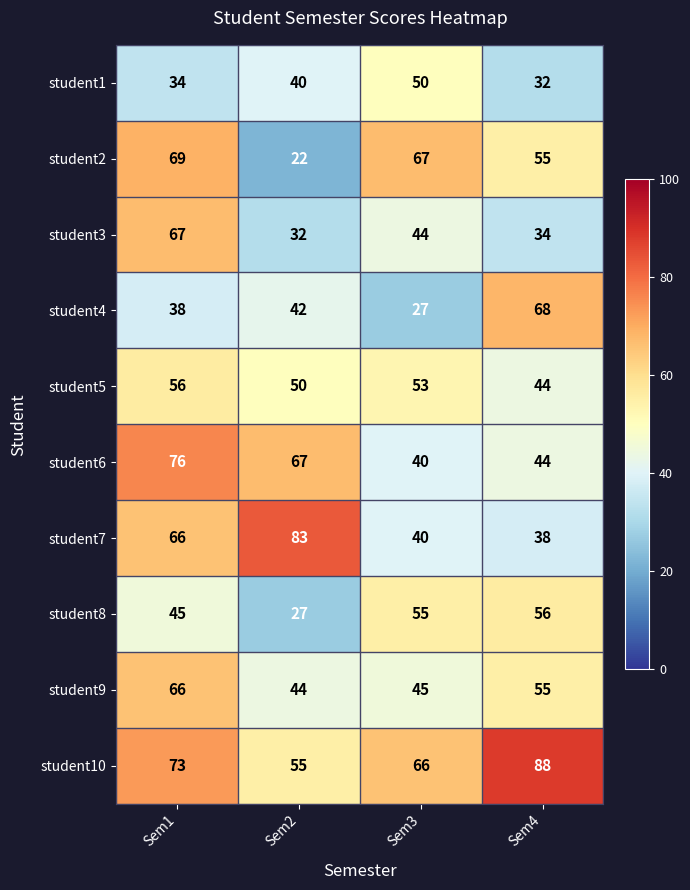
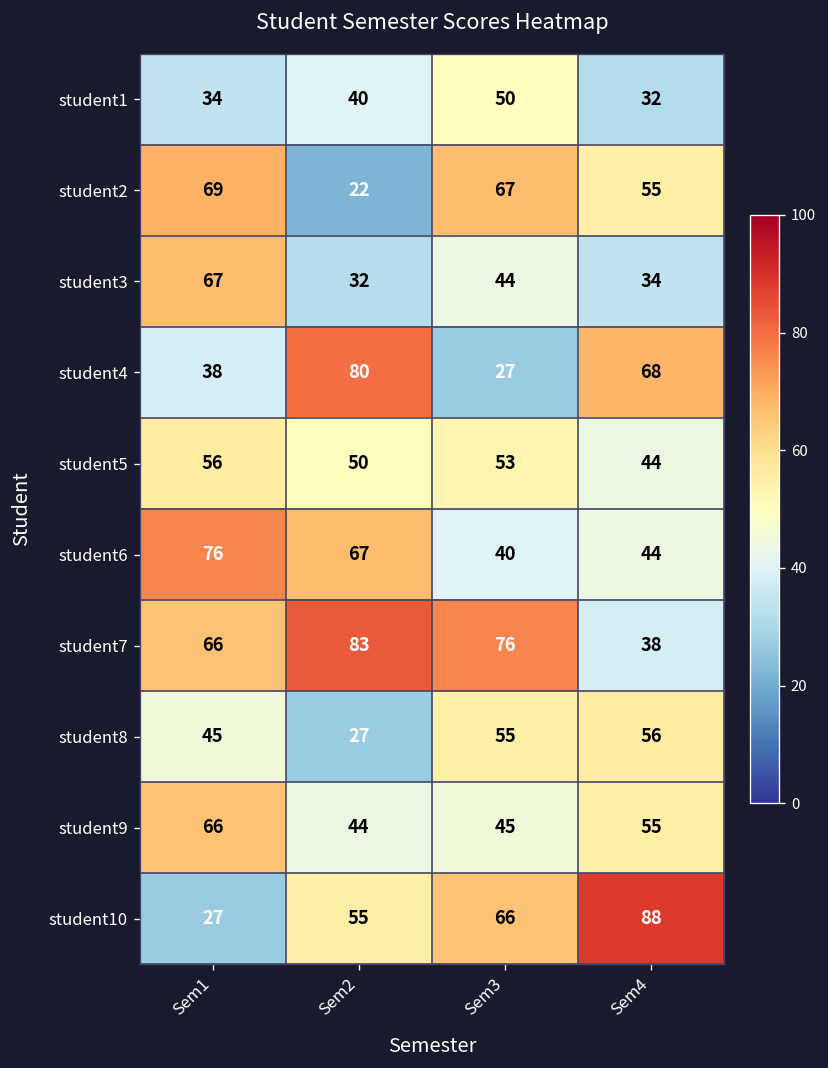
student4, Sem2: 42 -> 80
student7, Sem3: 40 -> 76
student10, Sem1: 73 -> 27
